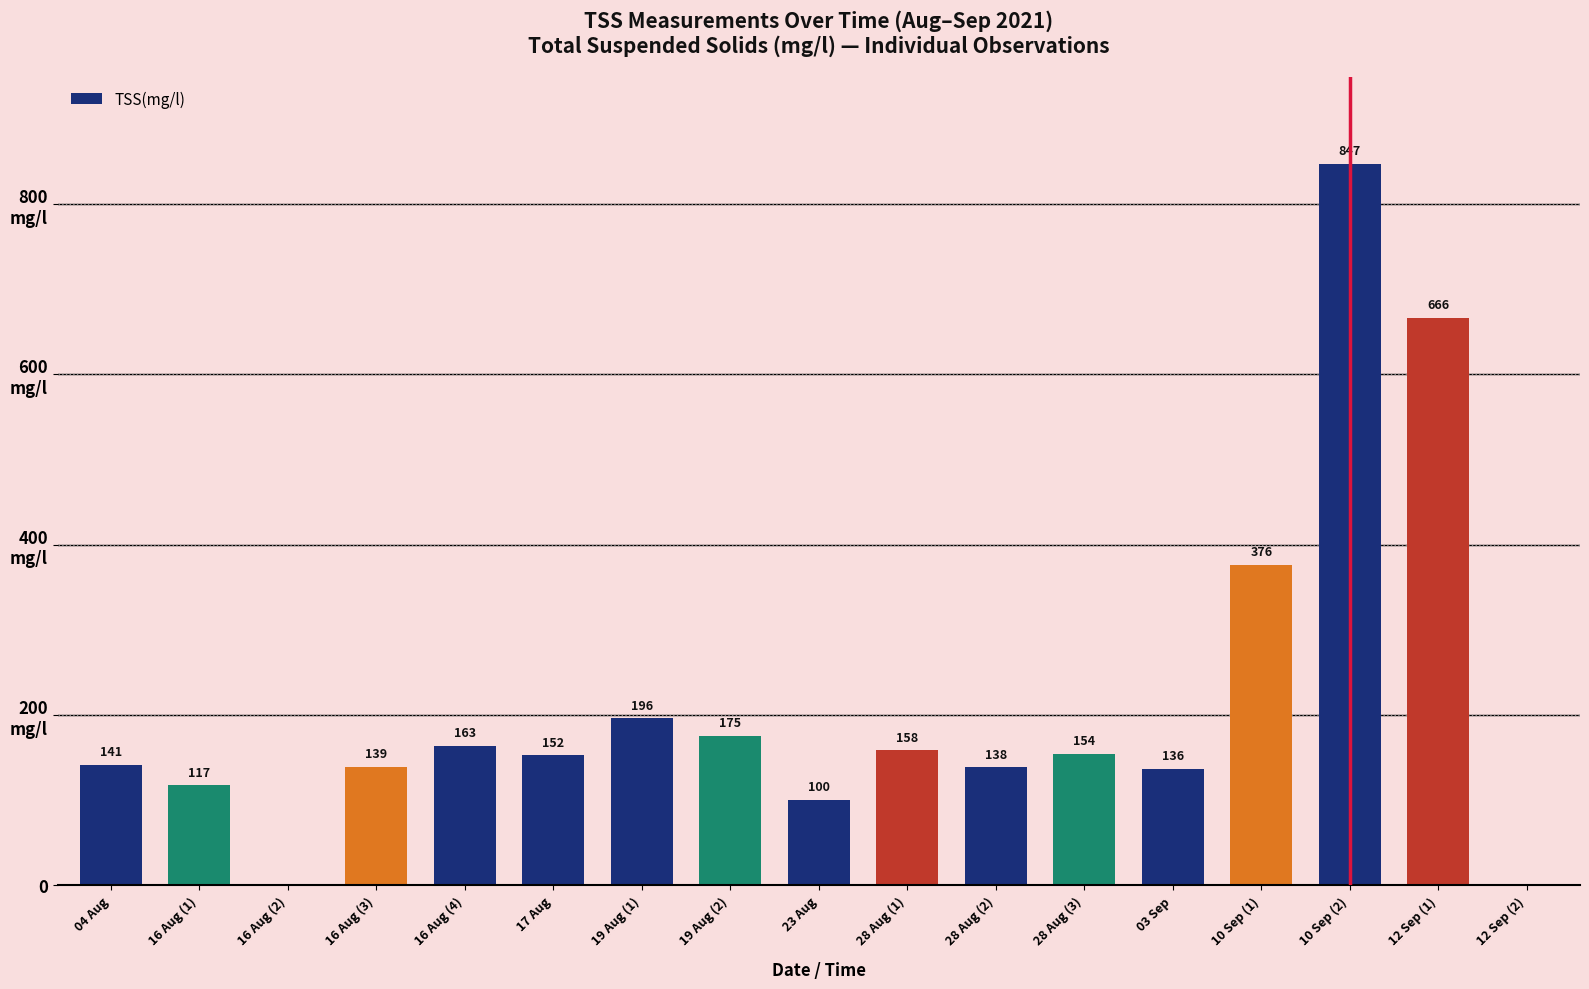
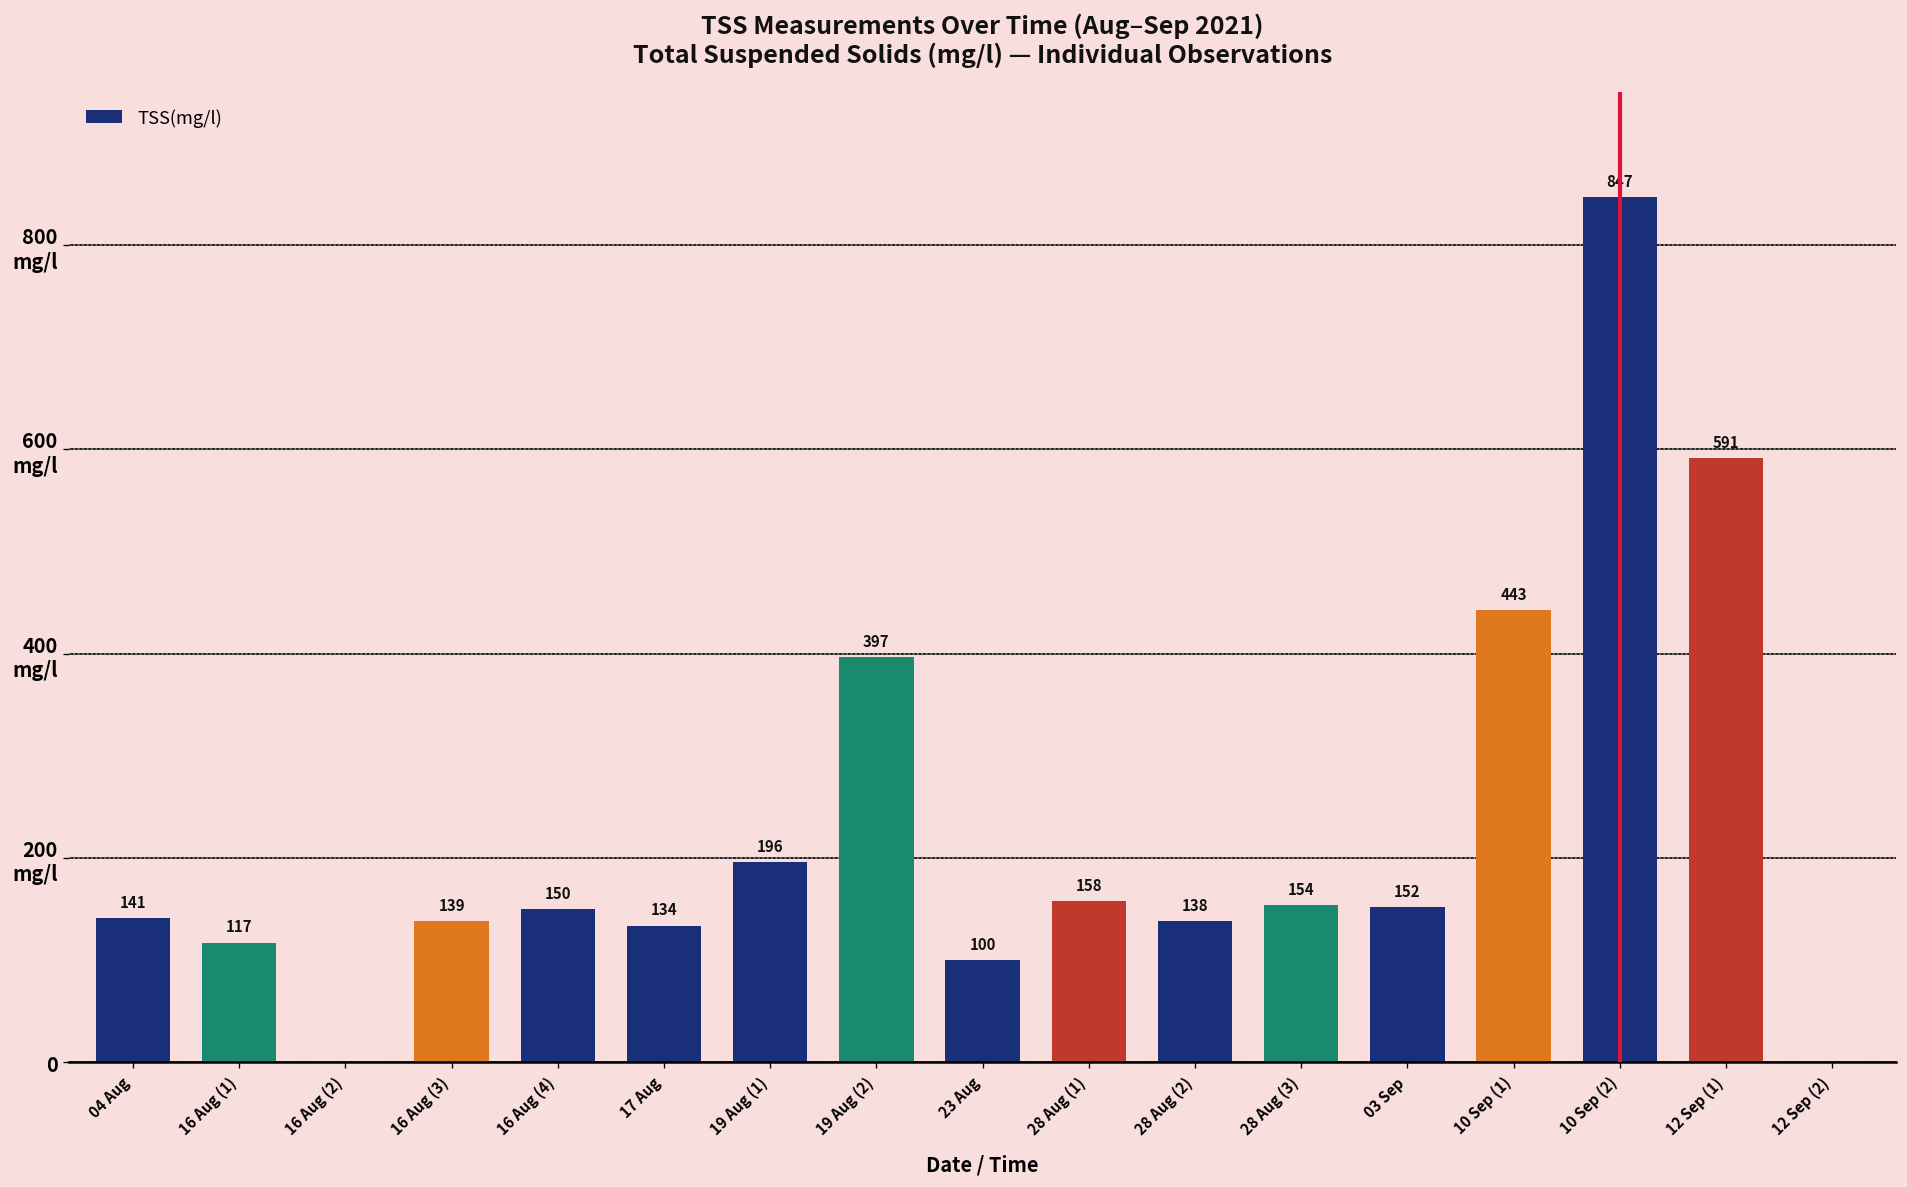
16 Aug (4): 163 -> 150
17 Aug: 152 -> 134
19 Aug (2): 175 -> 397
03 Sep: 136 -> 152
10 Sep (1): 376 -> 443
12 Sep (1): 666 -> 591
